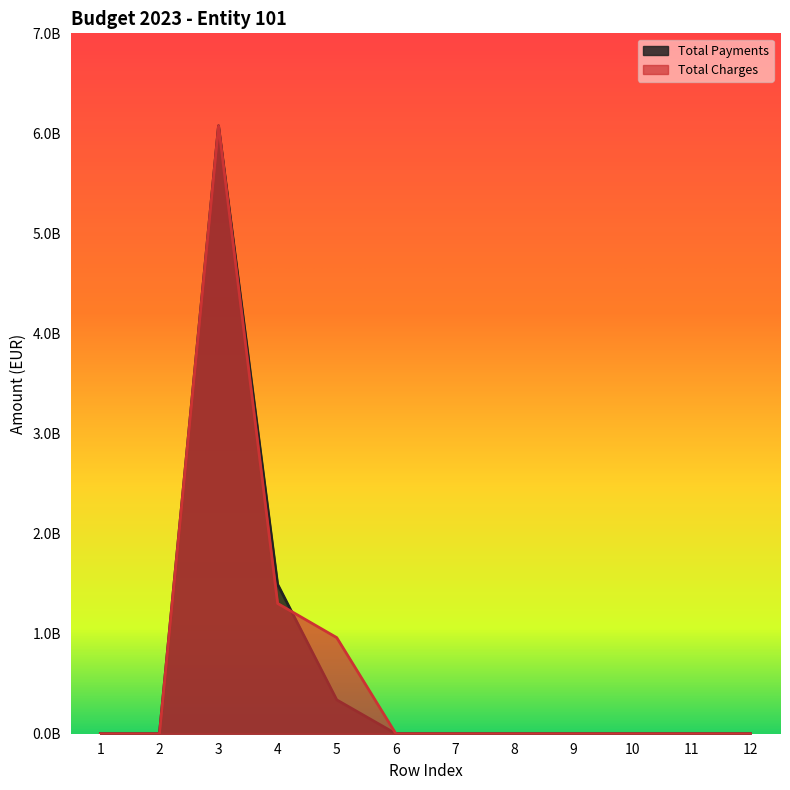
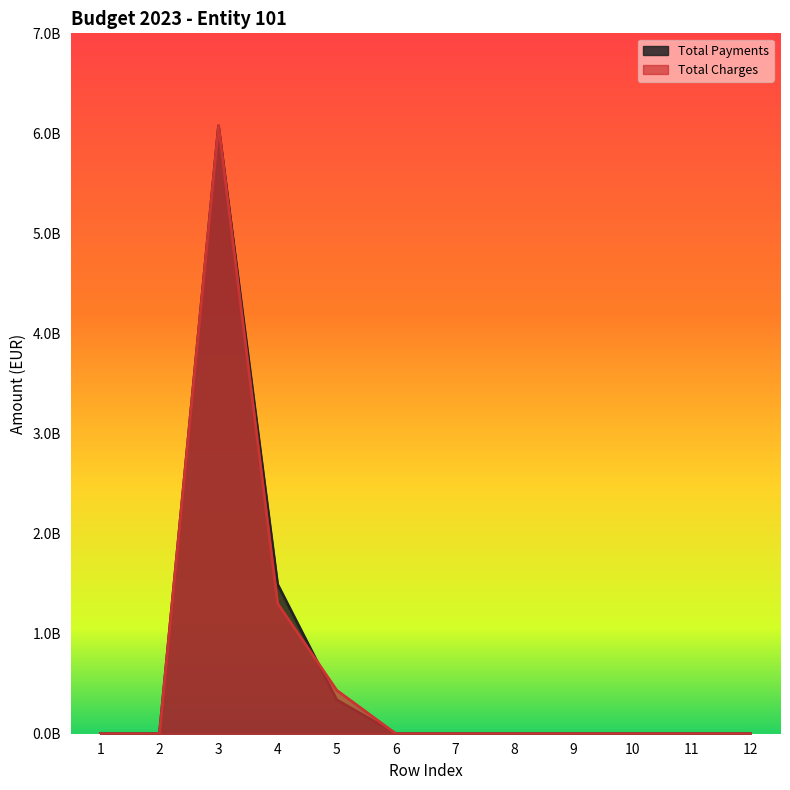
Total Charges, 5: 960000000 -> 430000000
